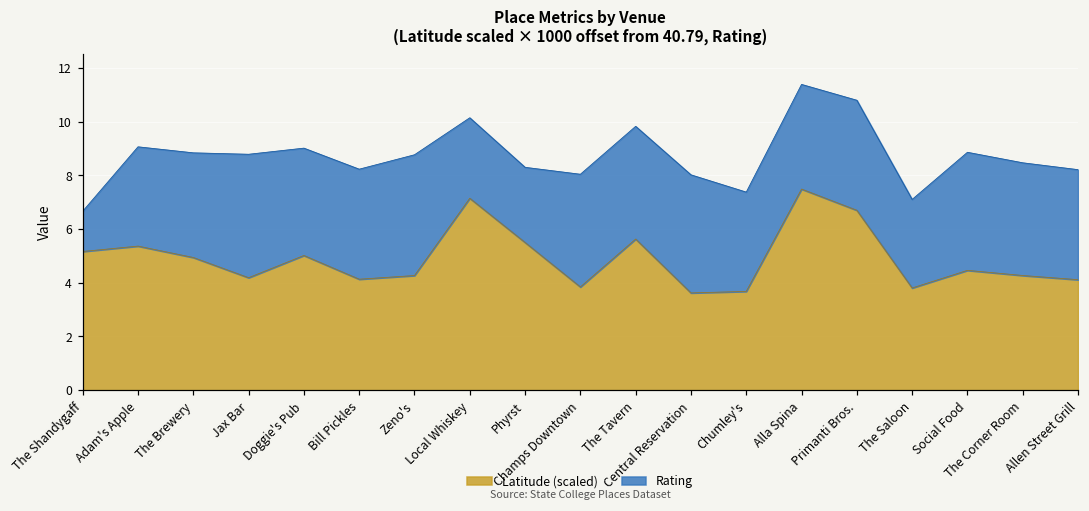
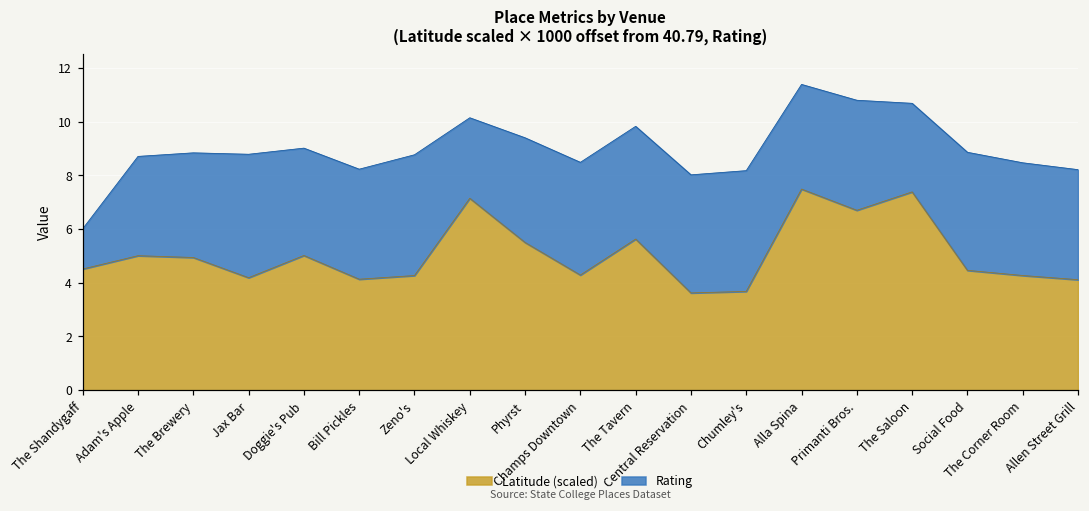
Latitude (scaled), The Shandygaff: 5.2 -> 4.5
Latitude (scaled), Adam's Apple: 5.4 -> 5.0
Rating, Phyrst: 2.8 -> 3.9
Latitude (scaled), Champs Downtown: 3.8 -> 4.3
Rating, Chumley's: 3.7 -> 4.5
Latitude (scaled), The Saloon: 3.8 -> 7.4
